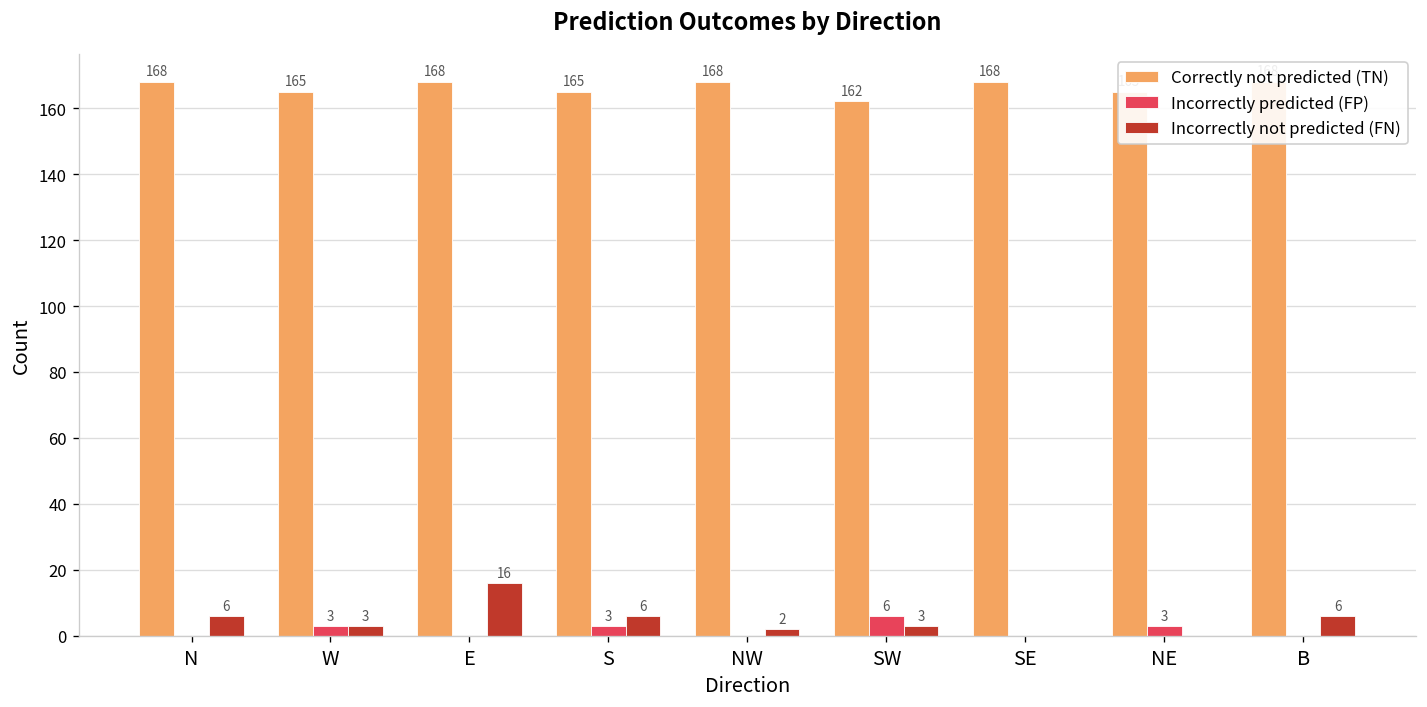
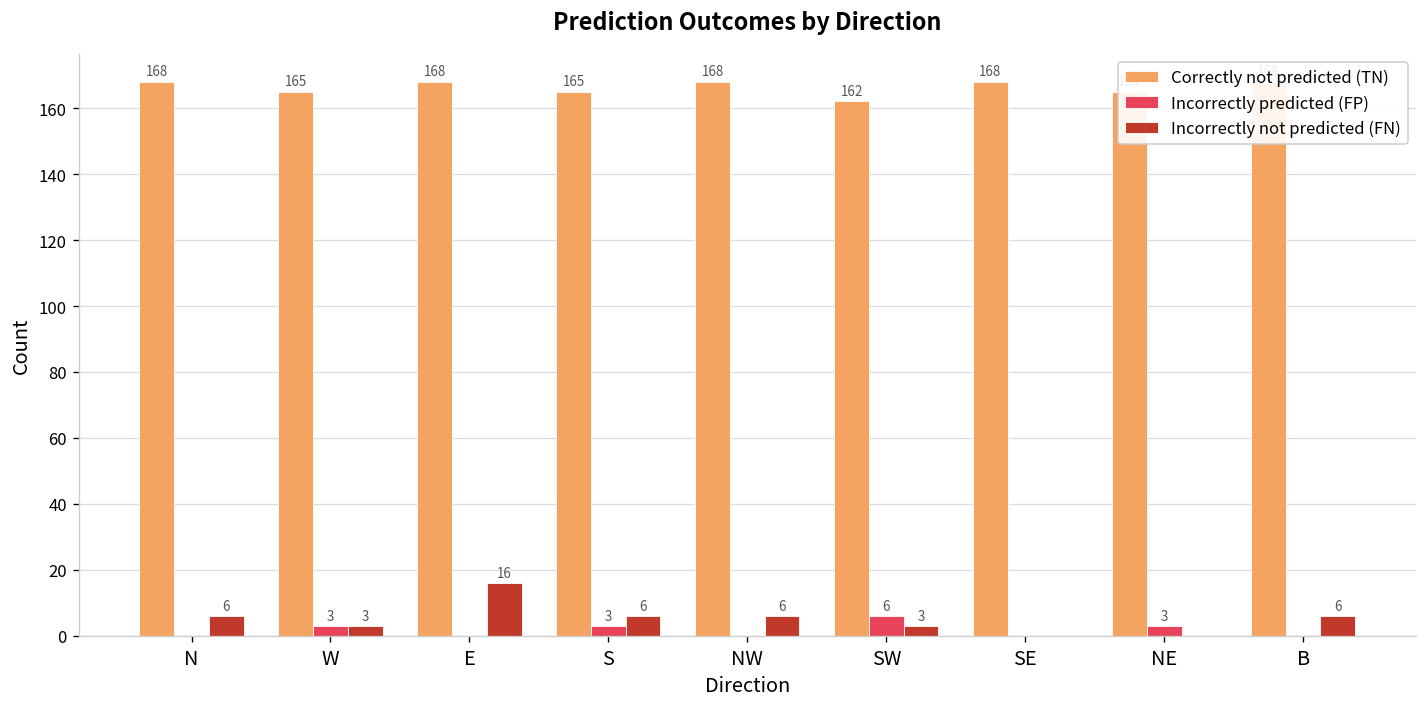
Incorrectly not predicted (FN), NW: 2 -> 6
